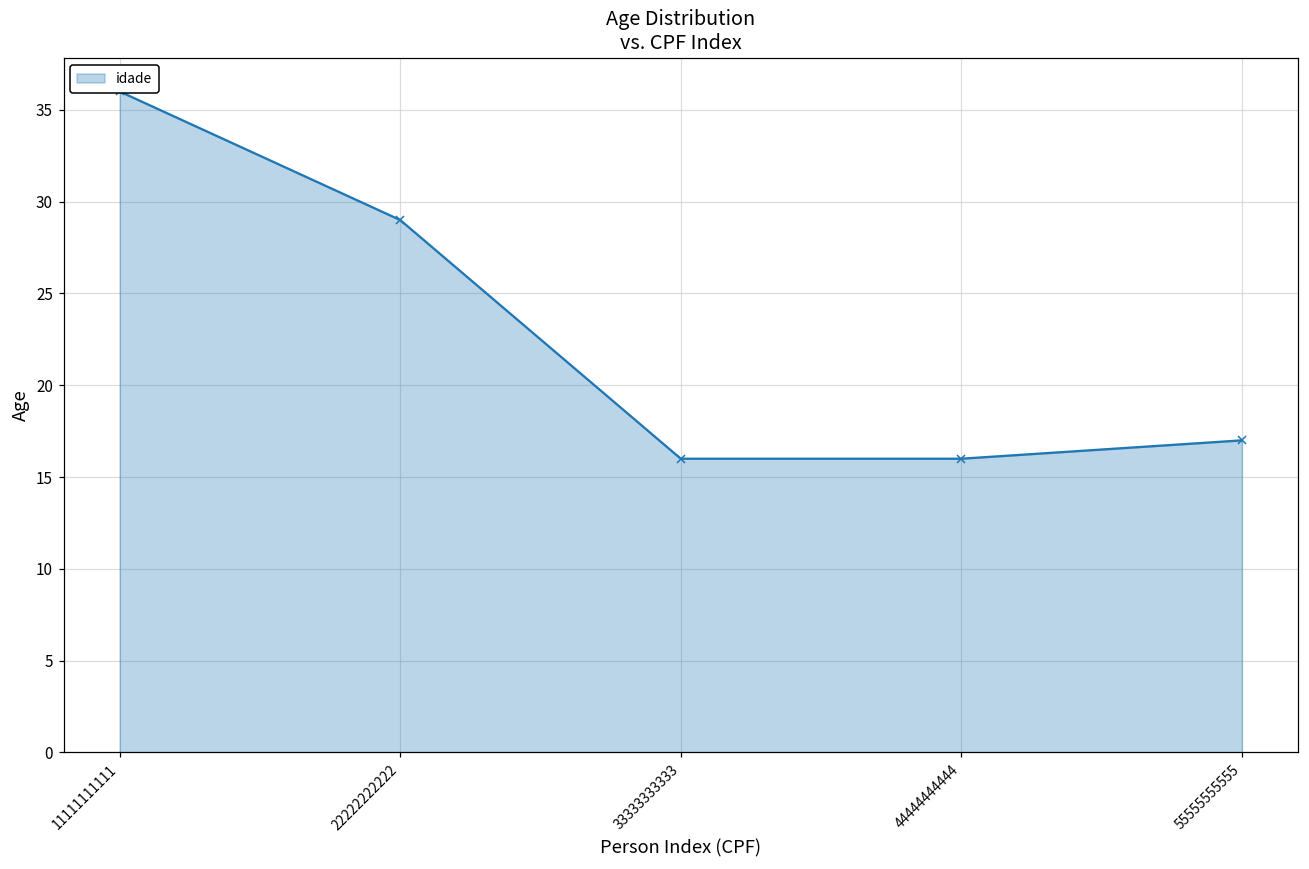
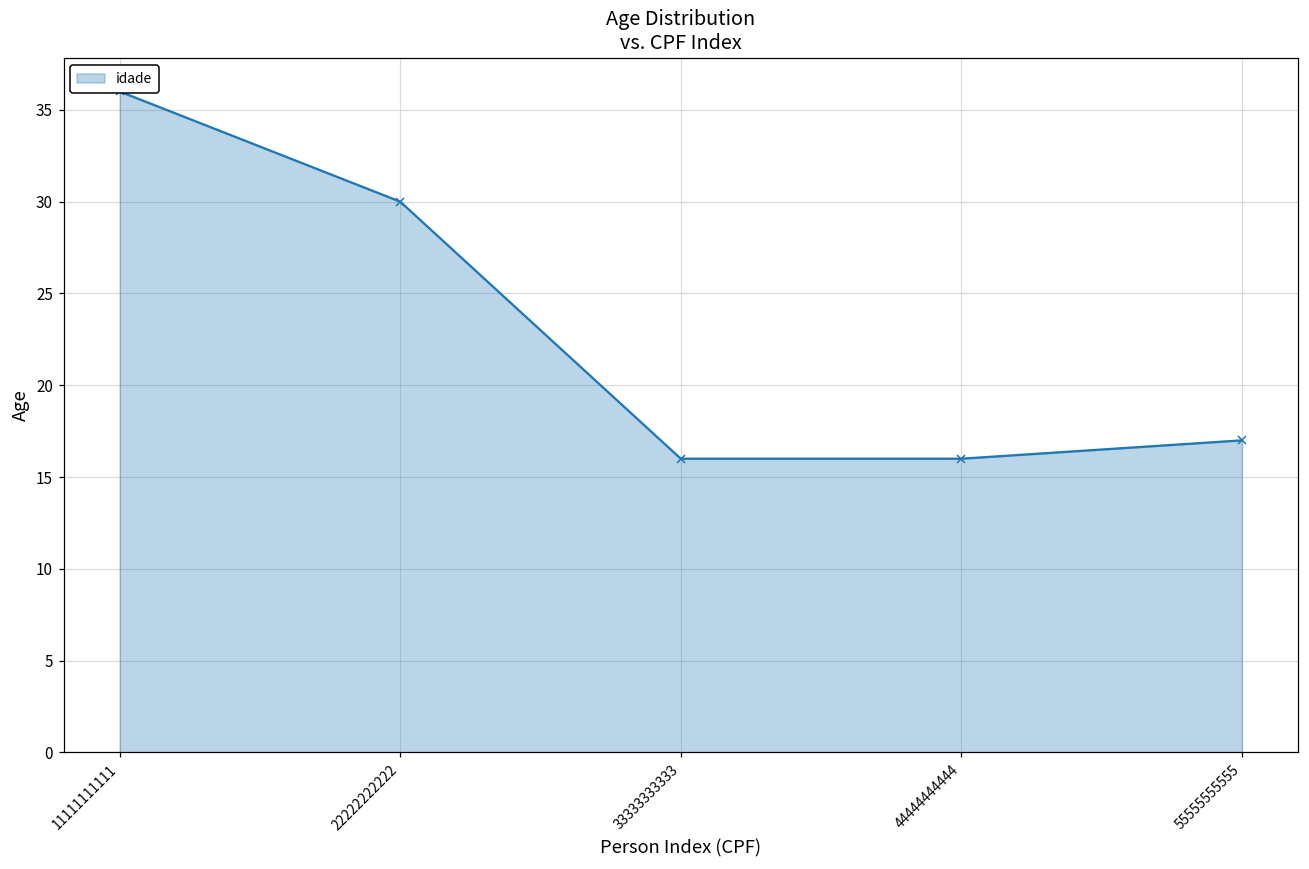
22222222222: 29 -> 30
